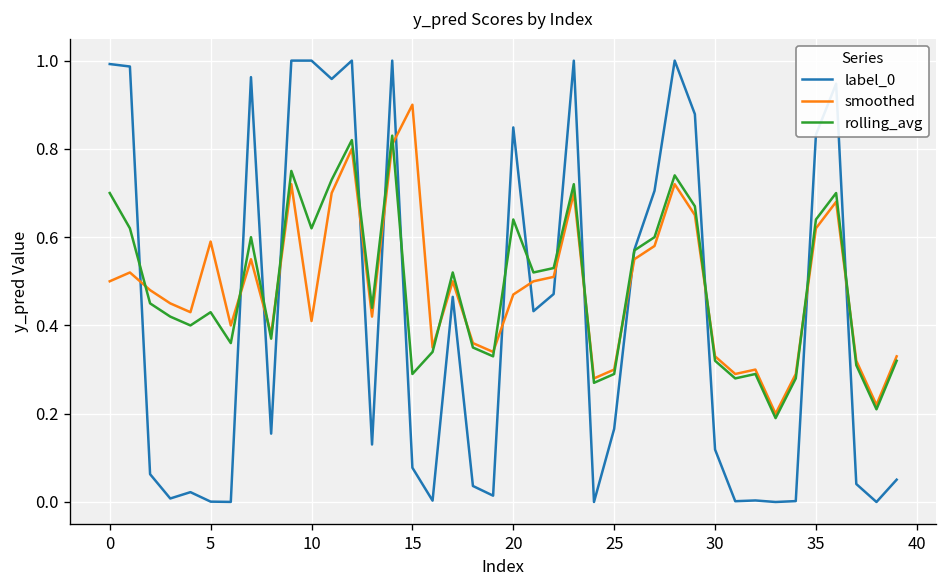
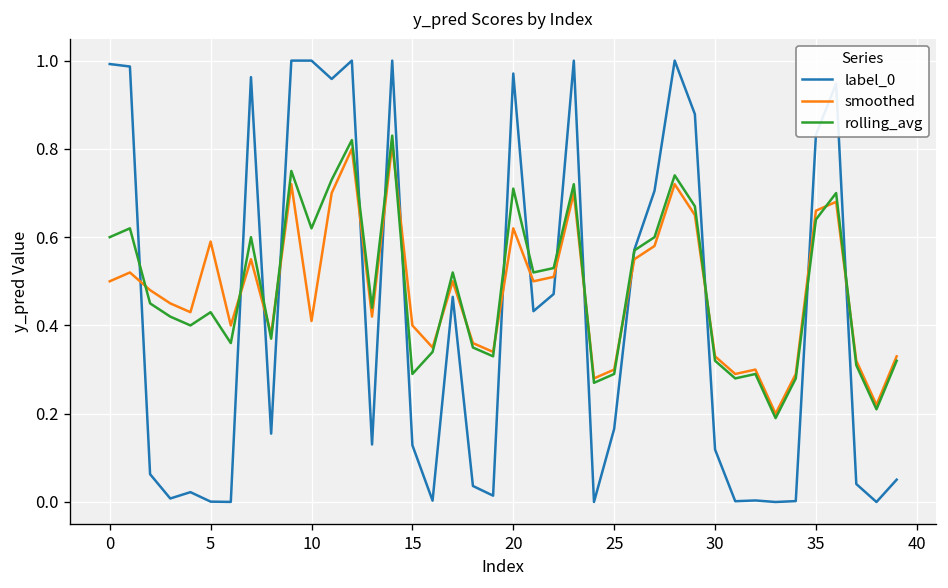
rolling_avg, 0: 0.7 -> 0.6
label_0, 15: 0.08 -> 0.13
smoothed, 15: 0.9 -> 0.4
label_0, 20: 0.85 -> 0.97
smoothed, 20: 0.47 -> 0.62
rolling_avg, 20: 0.64 -> 0.71
smoothed, 35: 0.62 -> 0.66
